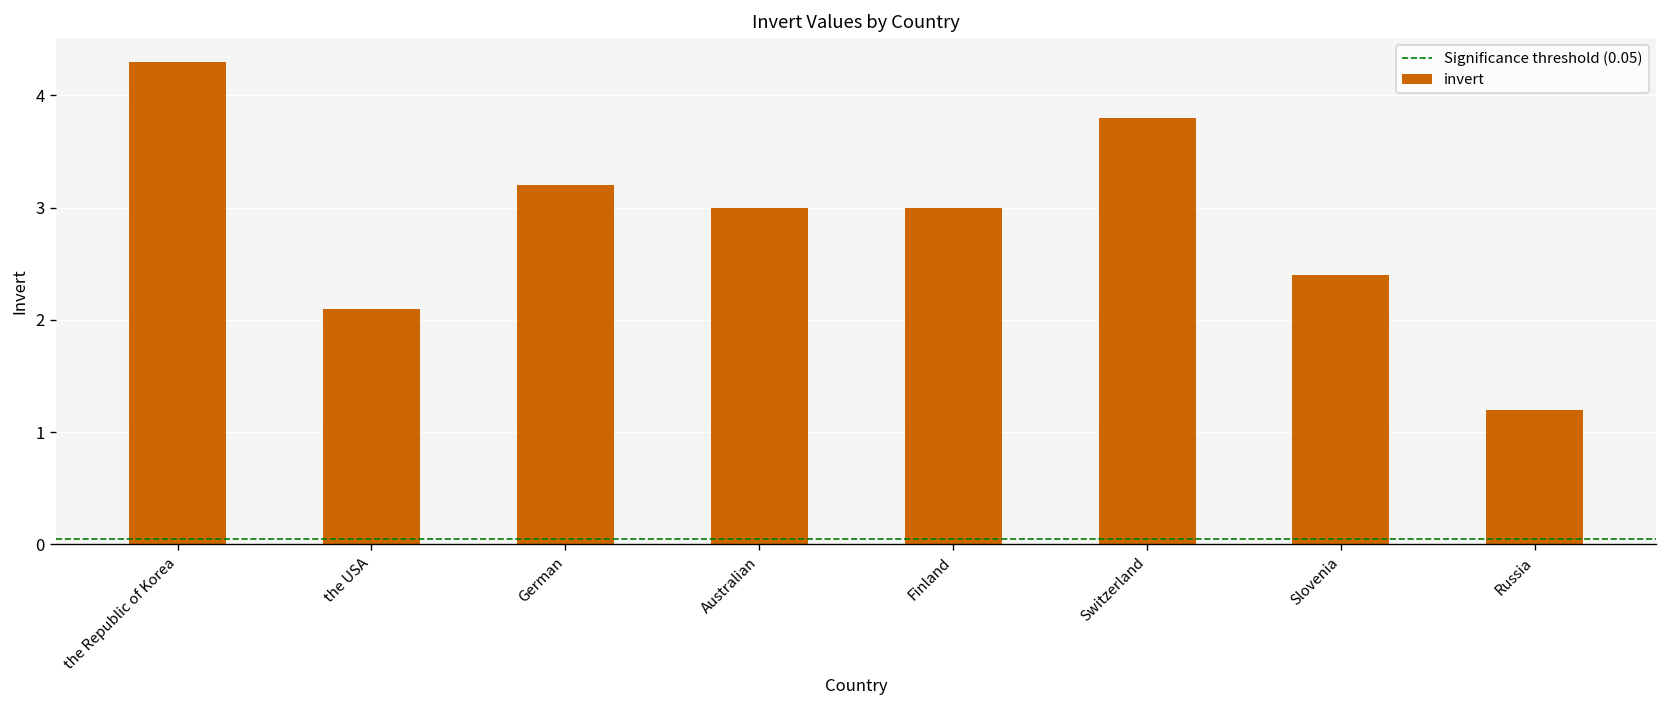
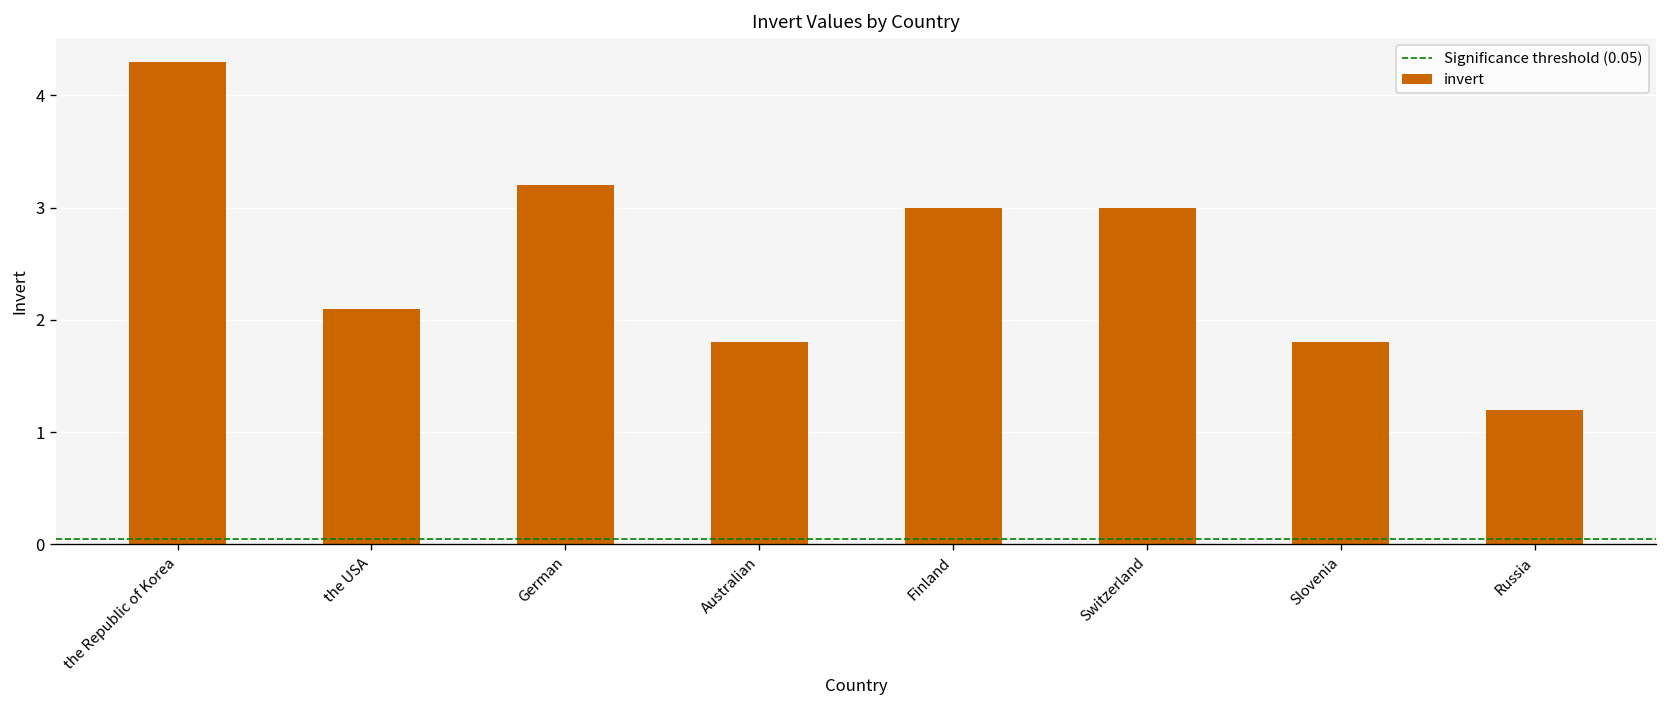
Australian: 3.0 -> 1.8
Switzerland: 3.8 -> 3.0
Slovenia: 2.4 -> 1.8
